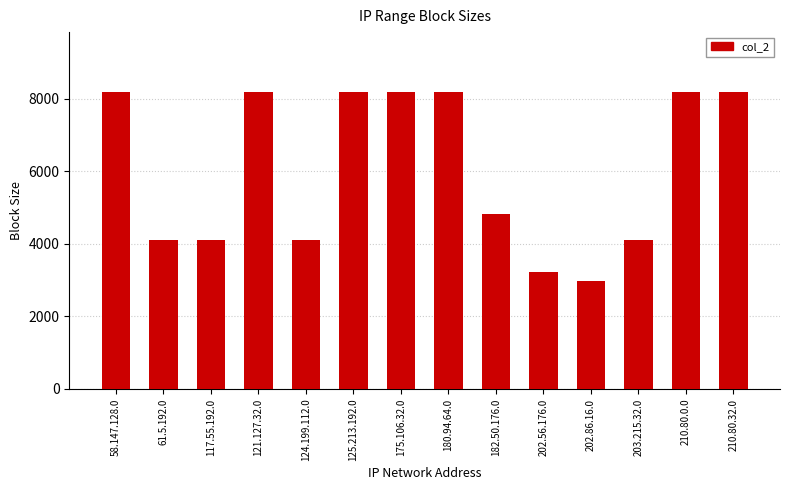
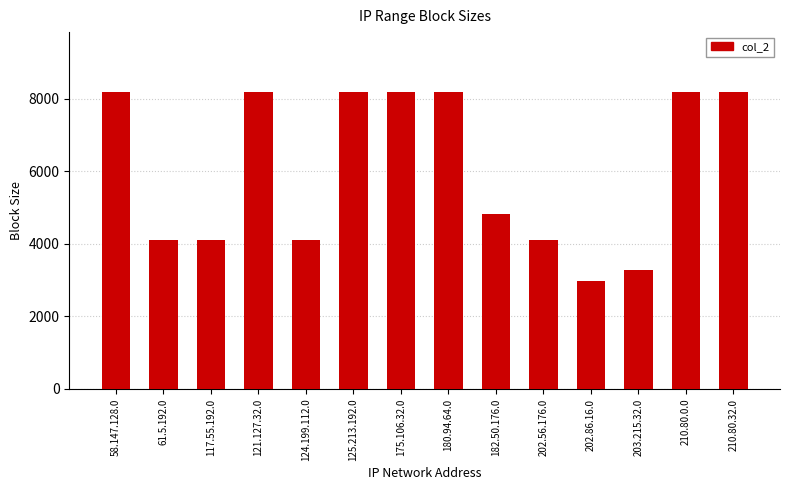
202.56.176.0: 3200 -> 4100
203.215.32.0: 4100 -> 3300
